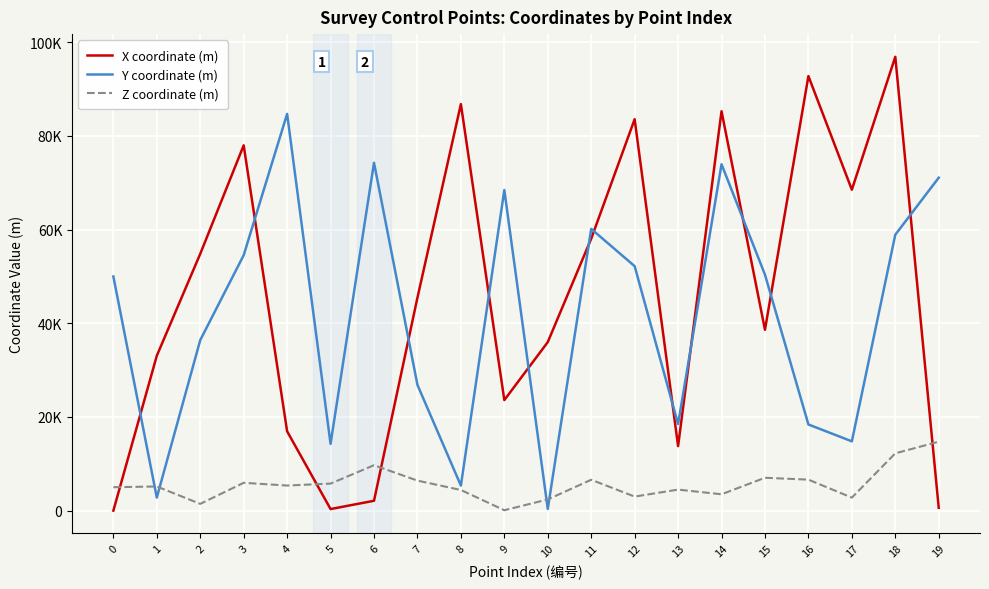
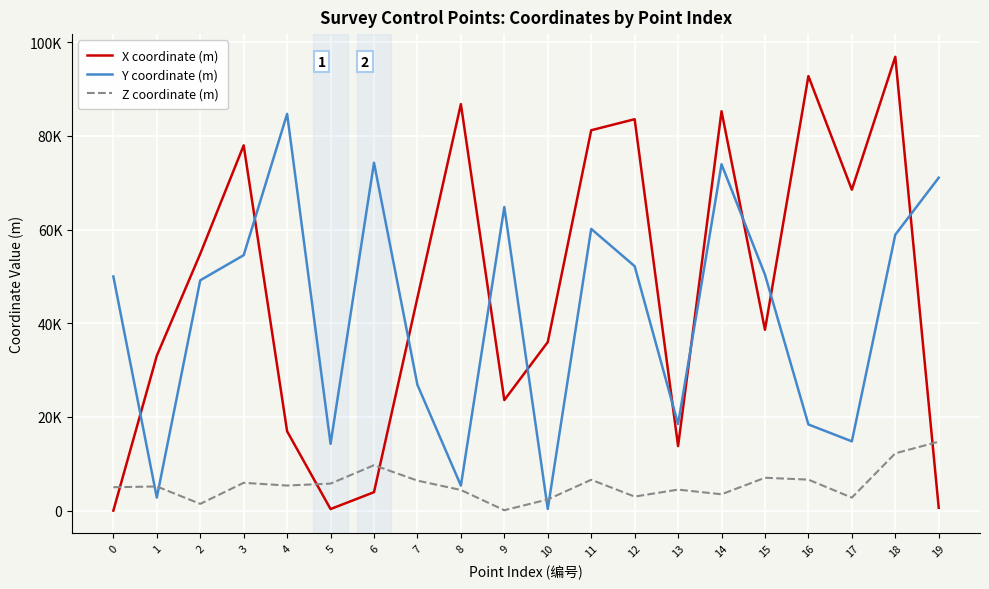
Y coordinate (m), 2: 36000 -> 49000
X coordinate (m), 6: 2000 -> 4000
Y coordinate (m), 9: 68000 -> 65000
X coordinate (m), 11: 58000 -> 81000
